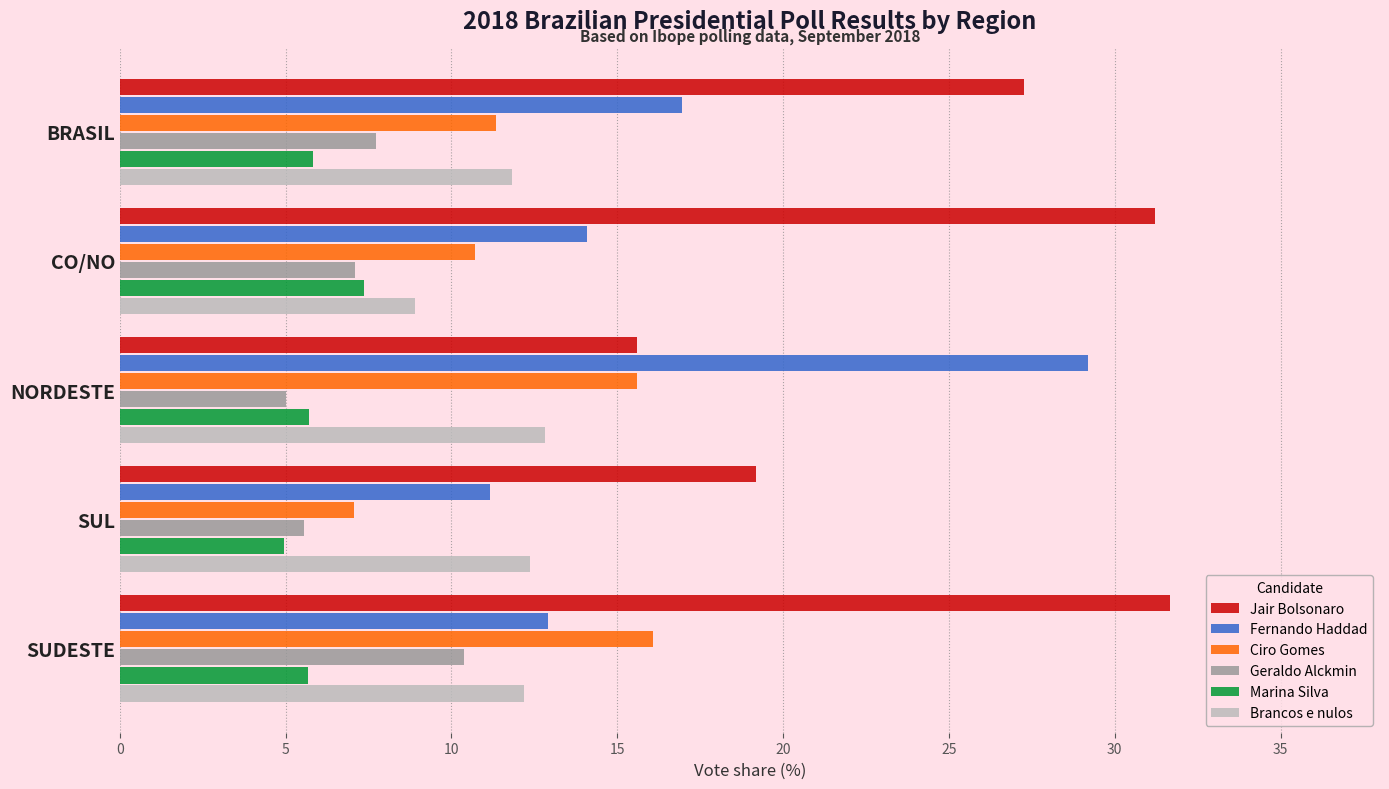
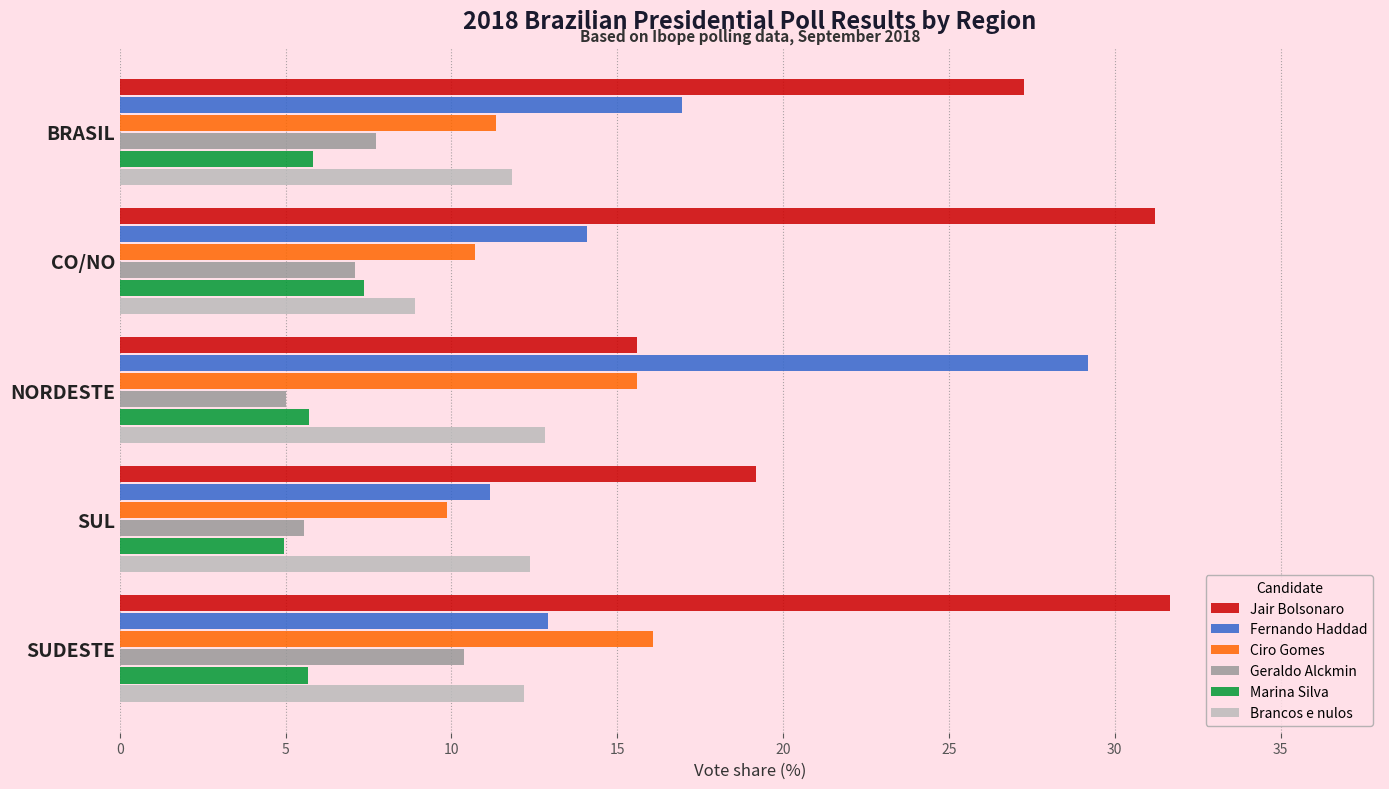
Ciro Gomes, SUL: 7.1 -> 9.9
